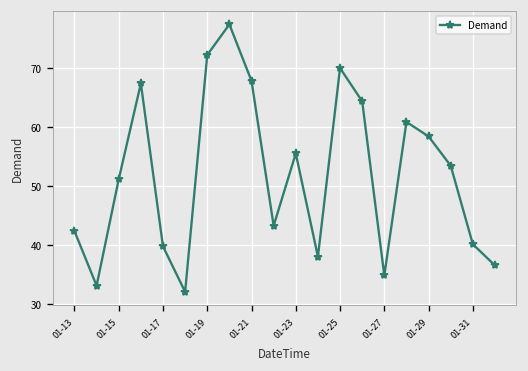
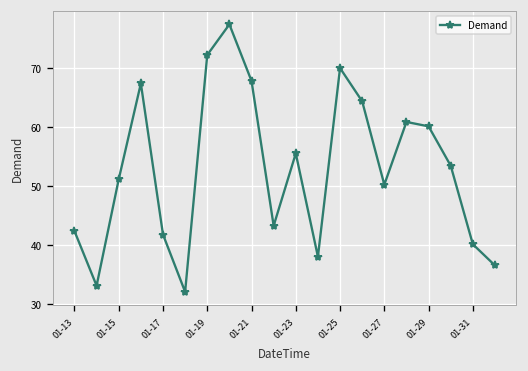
01-17: 40 -> 42
01-27: 35 -> 50
01-29: 58 -> 60
